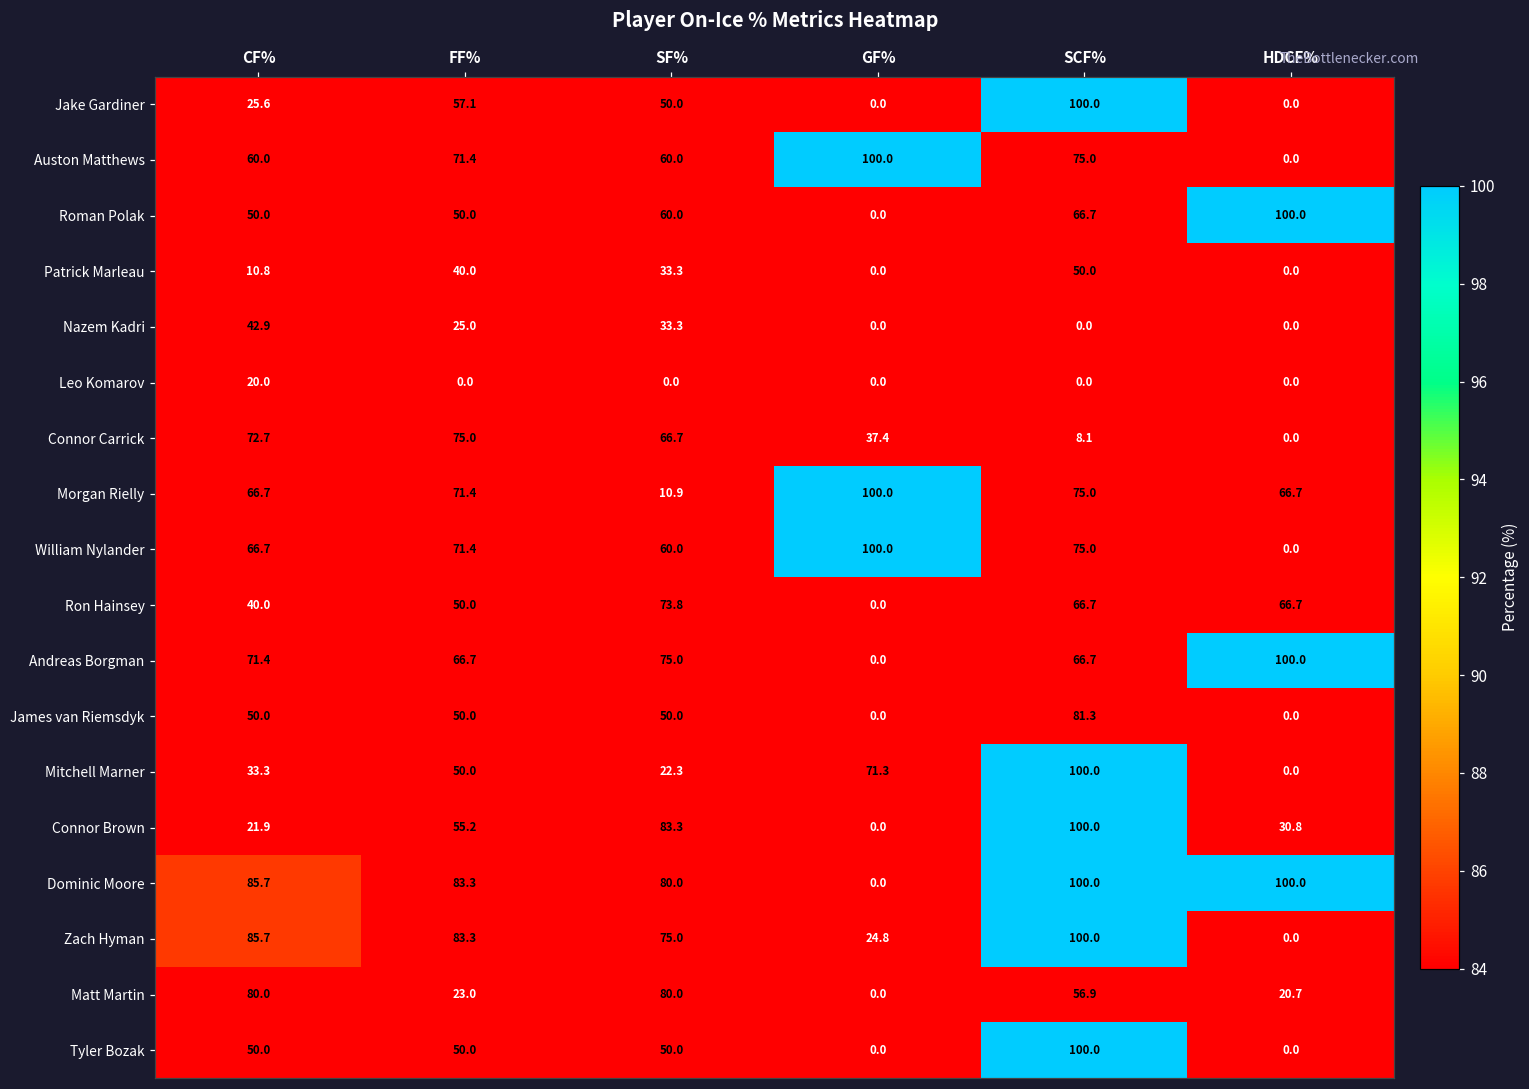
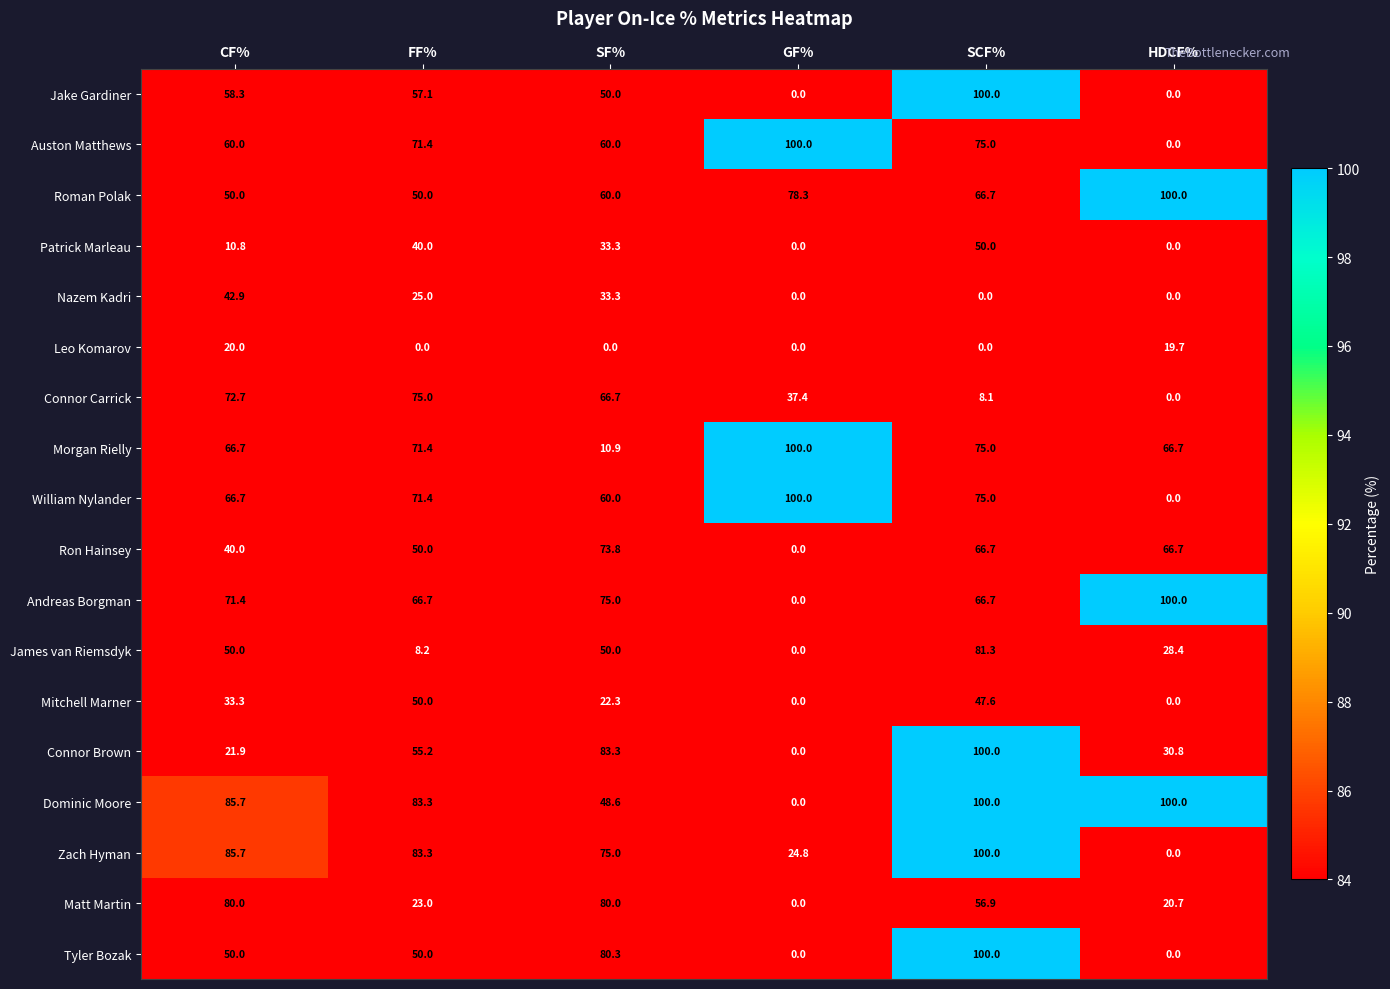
Jake Gardiner, CF%: 25.6 -> 58.3
Roman Polak, GF%: 0.0 -> 78.3
Leo Komarov, HDCF%: 0.0 -> 19.7
James van Riemsdyk, FF%: 50.0 -> 8.2
James van Riemsdyk, HDCF%: 0.0 -> 28.4
Mitchell Marner, GF%: 71.3 -> 0.0
Mitchell Marner, SCF%: 100.0 -> 47.6
Dominic Moore, SF%: 80.0 -> 48.6
Tyler Bozak, SF%: 50.0 -> 80.3
